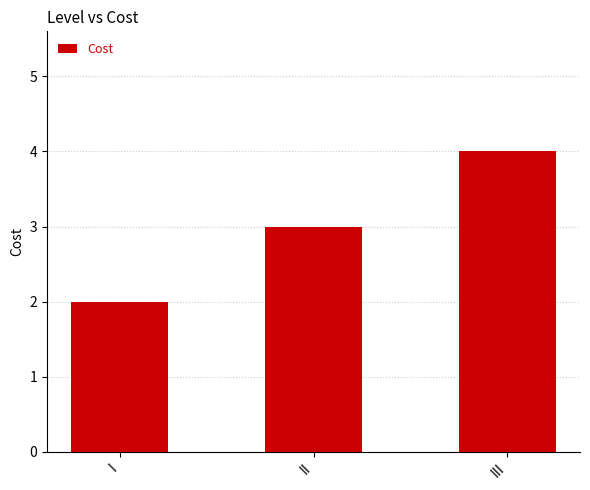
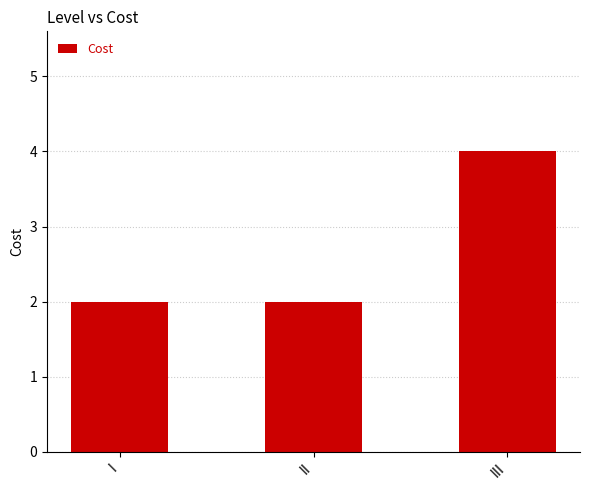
II: 3 -> 2
